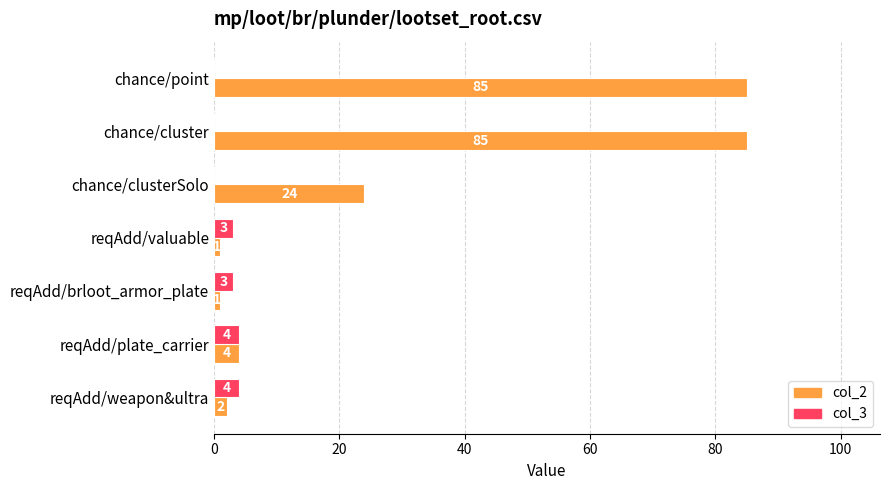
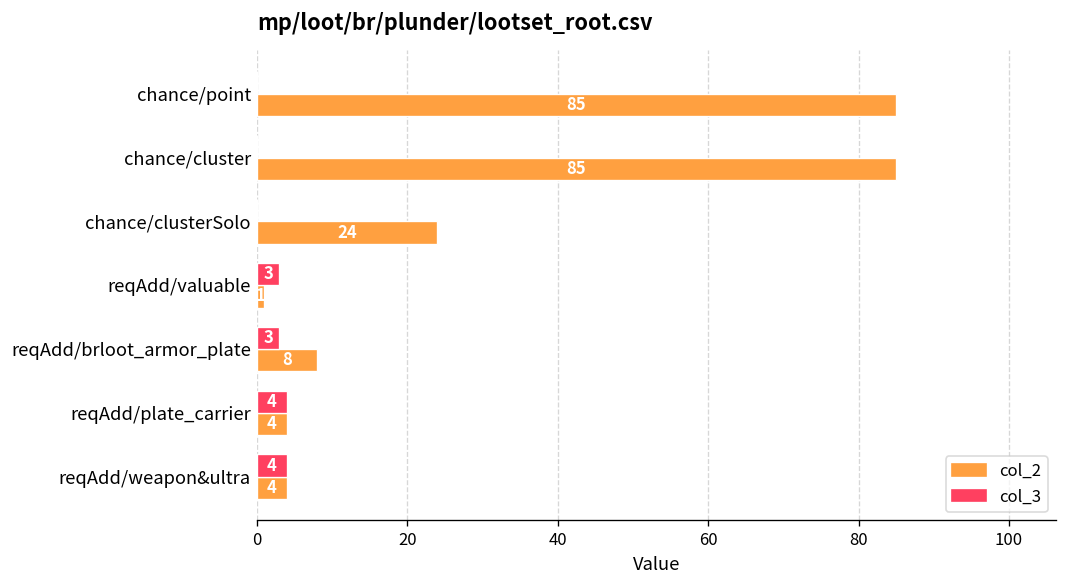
col_2, reqAdd/brloot_armor_plate: 1 -> 8
col_2, reqAdd/weapon&ultra: 2 -> 4
